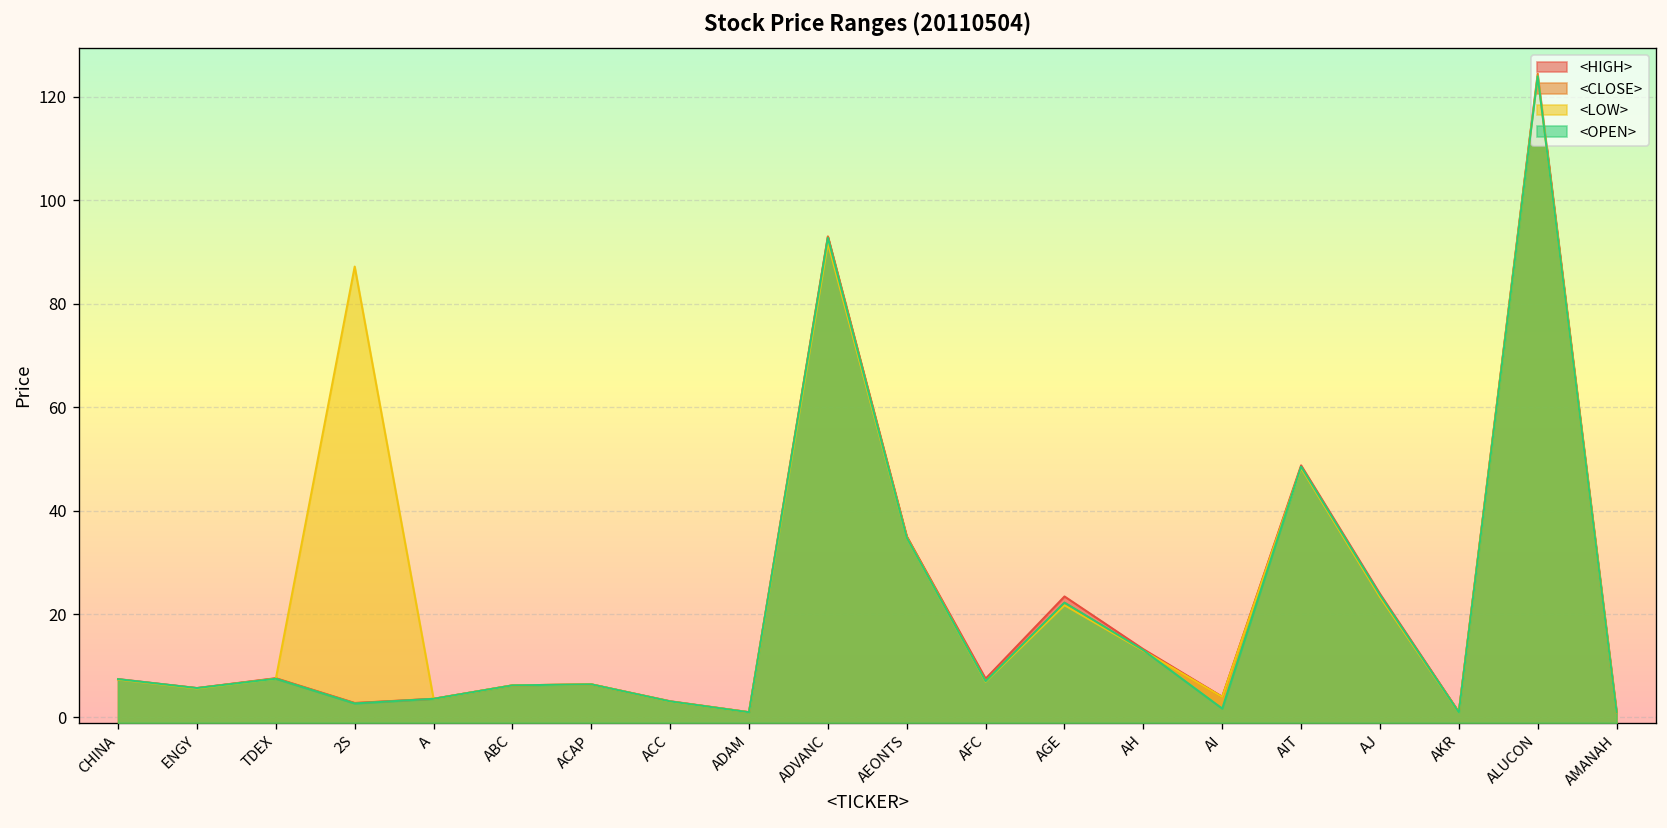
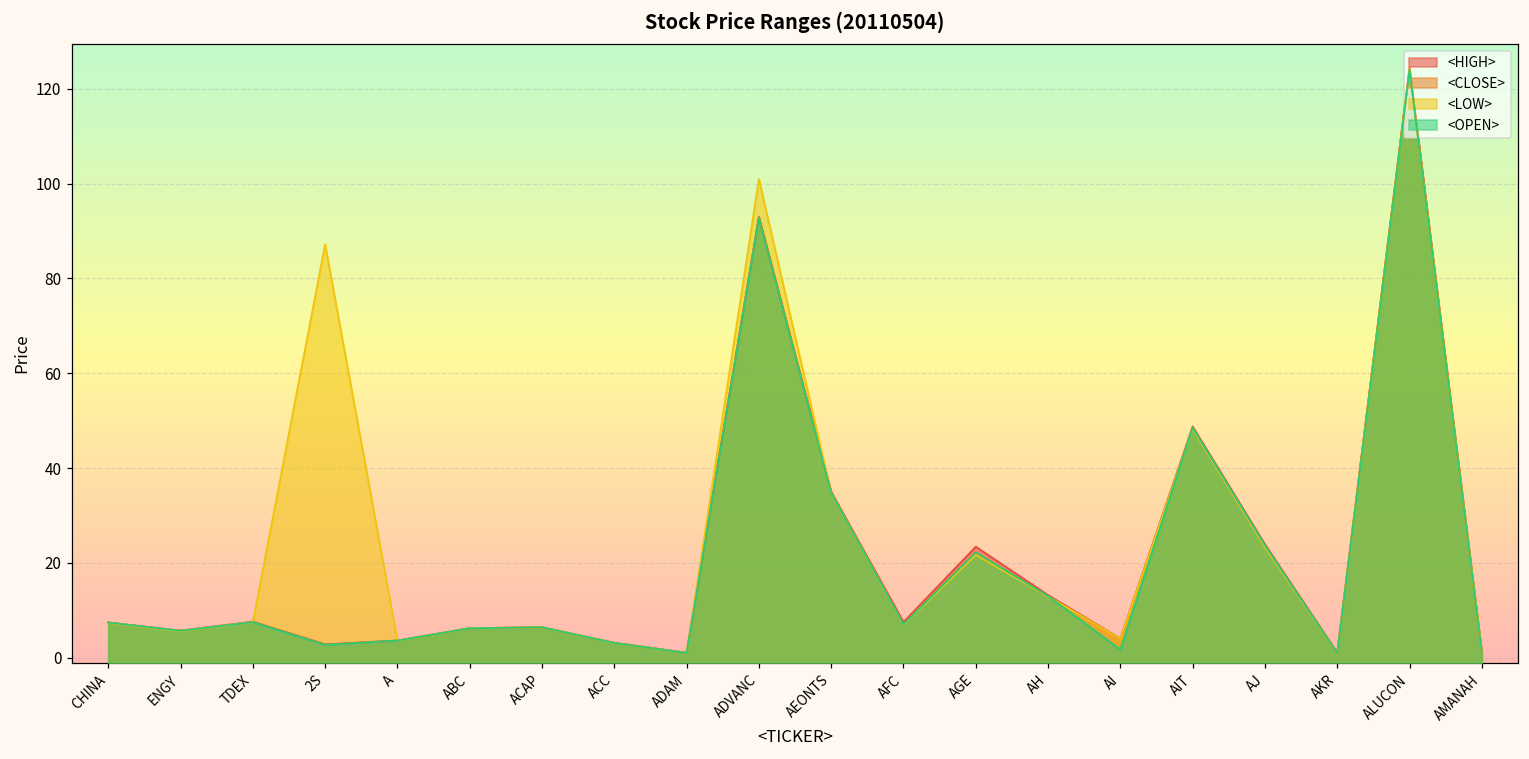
<LOW>, ADVANC: 92 -> 101
